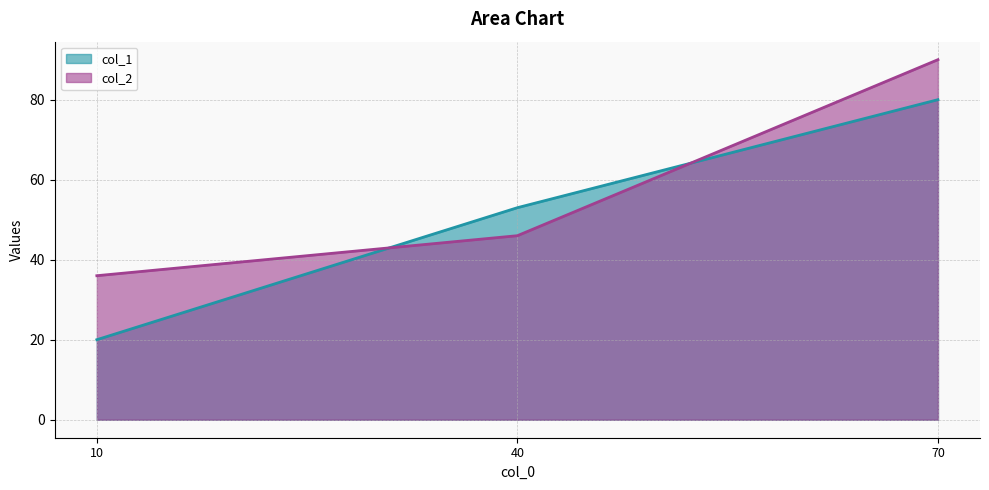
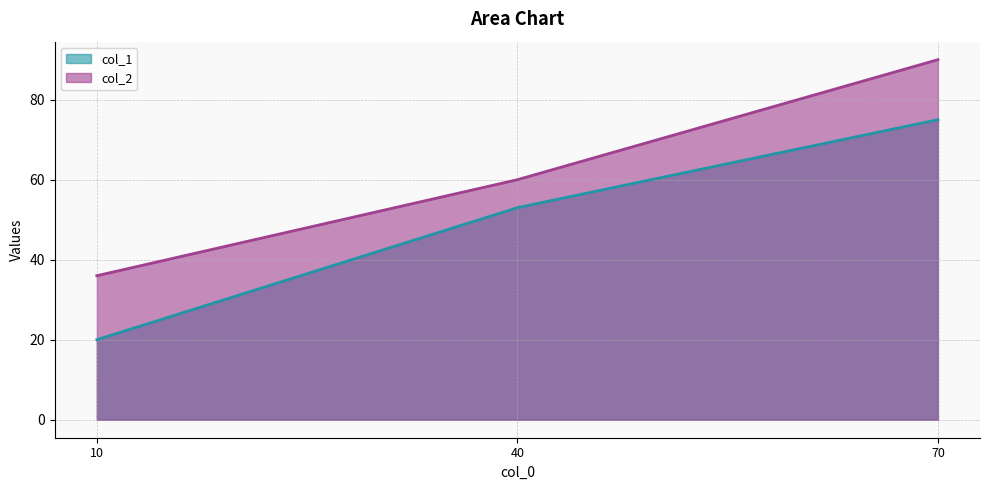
col_2, 40: 46 -> 60
col_1, 70: 80 -> 75
